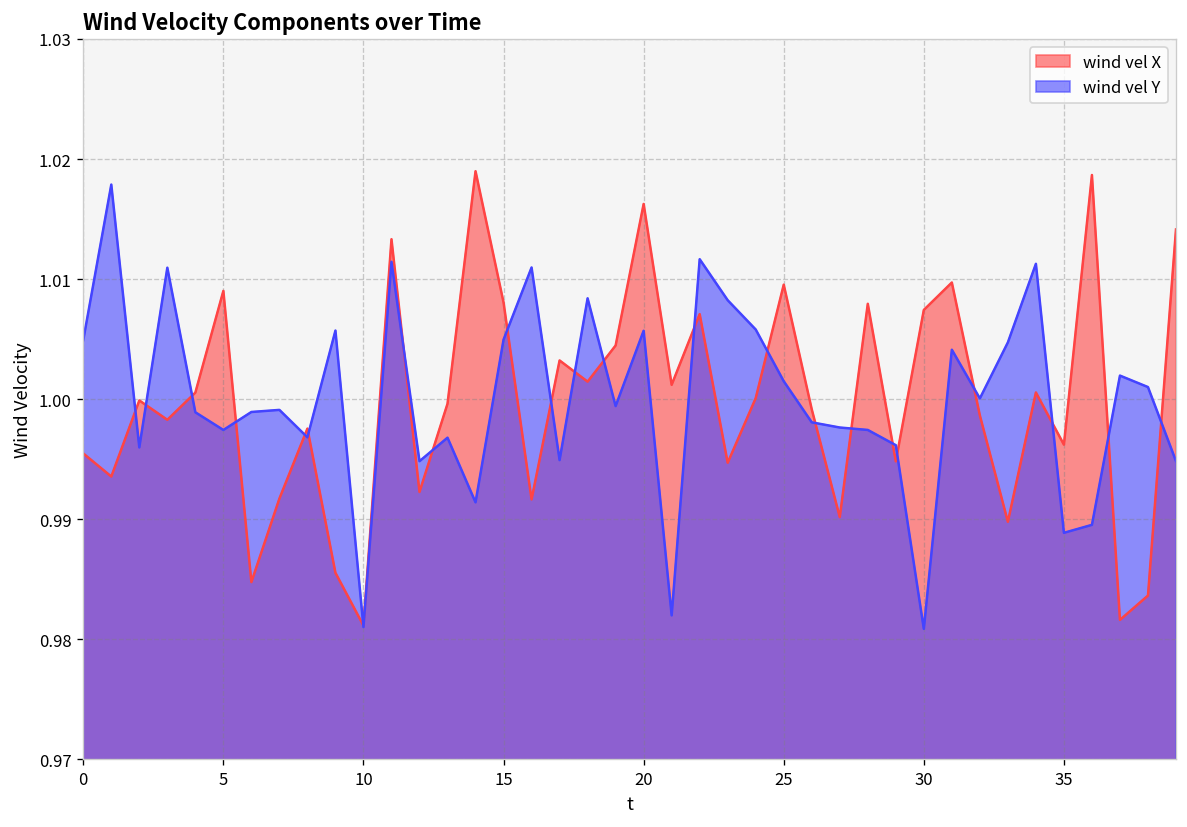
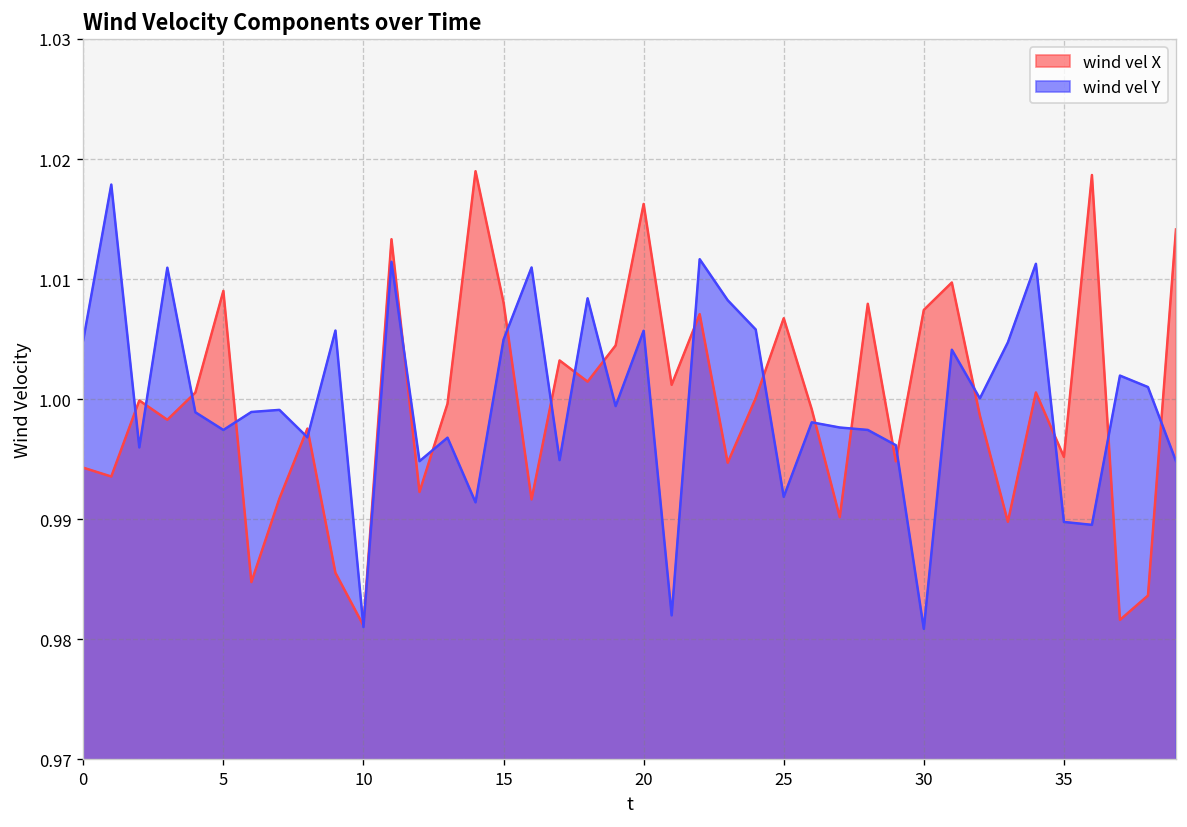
wind vel X, 0: 0.9955 -> 0.9943
wind vel X, 25: 1.0095 -> 1.0067
wind vel Y, 25: 1.0015 -> 0.9919
wind vel X, 35: 0.9962 -> 0.9952
wind vel Y, 35: 0.9889 -> 0.9898
